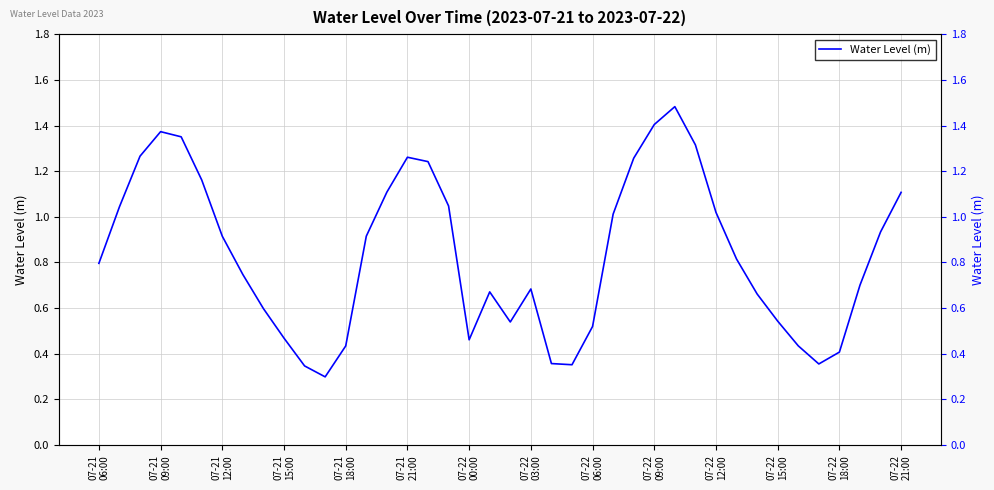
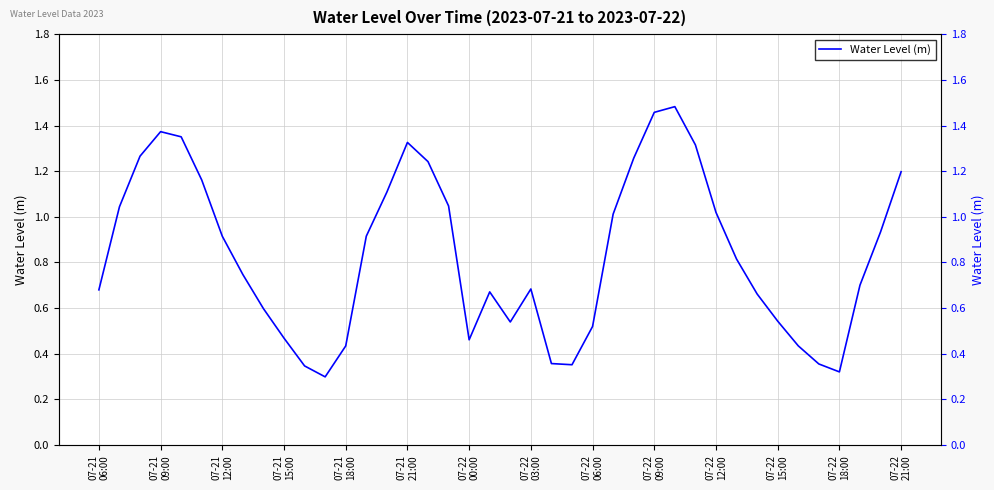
07-21 06:00: 0.80 -> 0.68
07-21 21:00: 1.26 -> 1.33
07-22 09:00: 1.40 -> 1.46
07-22 18:00: 0.41 -> 0.32
07-22 21:00: 1.11 -> 1.20
